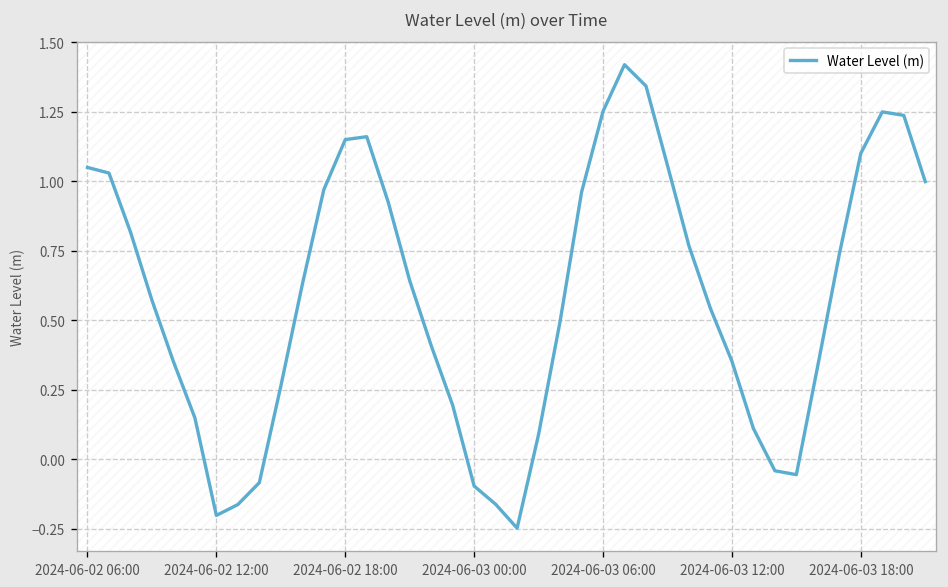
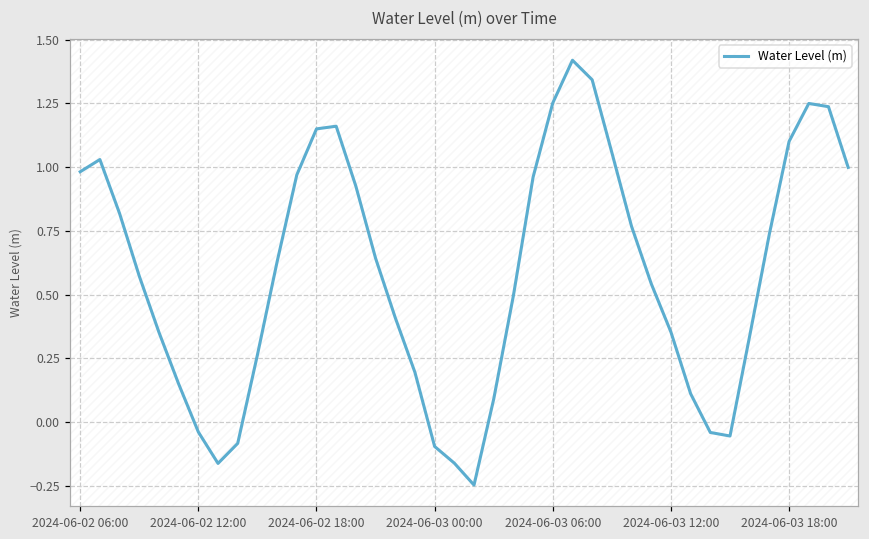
2024-06-02 06:00: 1.05 -> 0.98
2024-06-02 12:00: -0.20 -> -0.04
